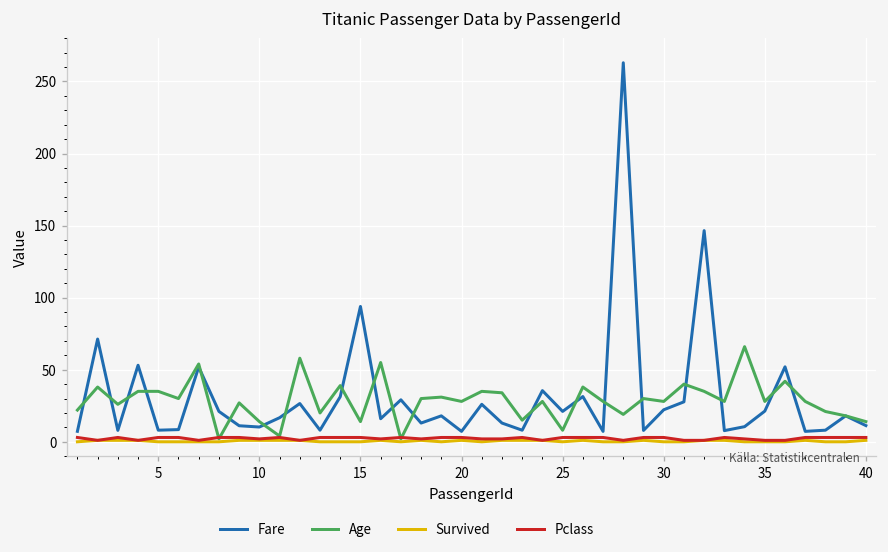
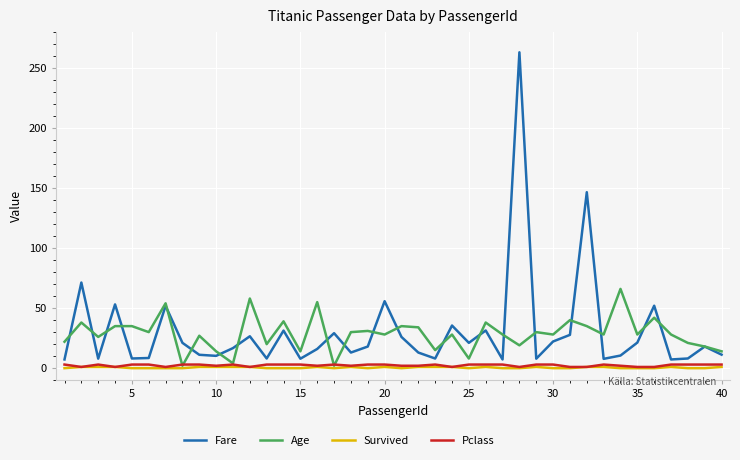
Fare, 15: 94 -> 8
Fare, 20: 7 -> 56
